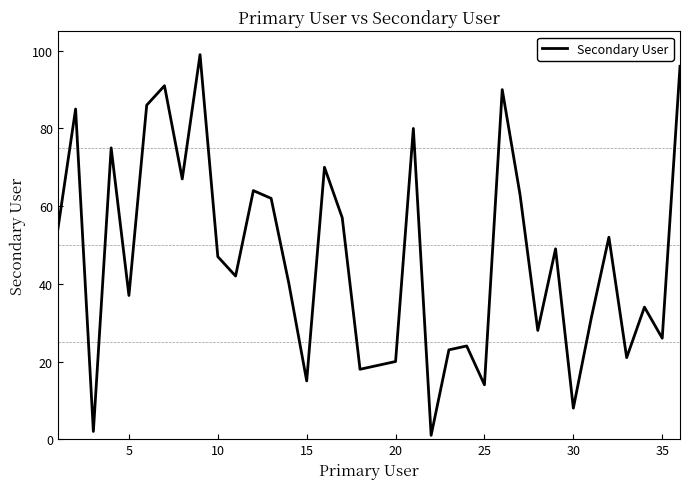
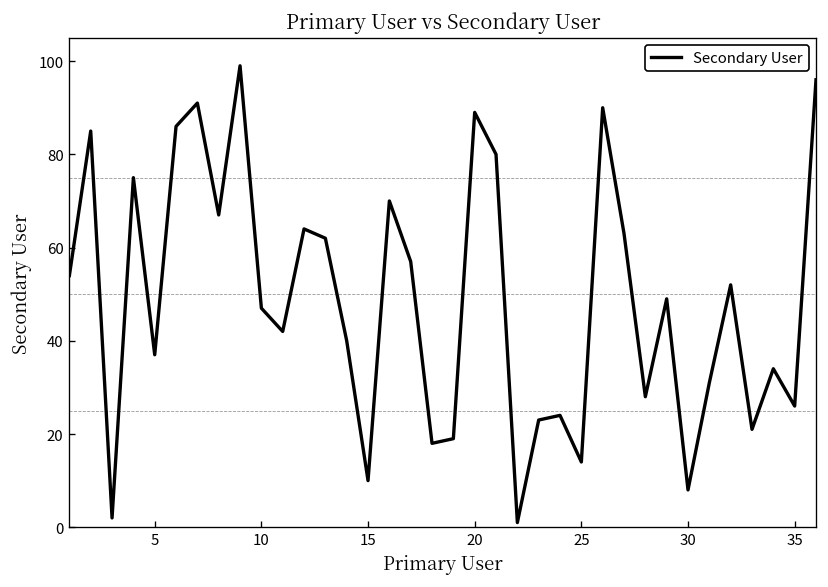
15: 15 -> 10
20: 20 -> 89
